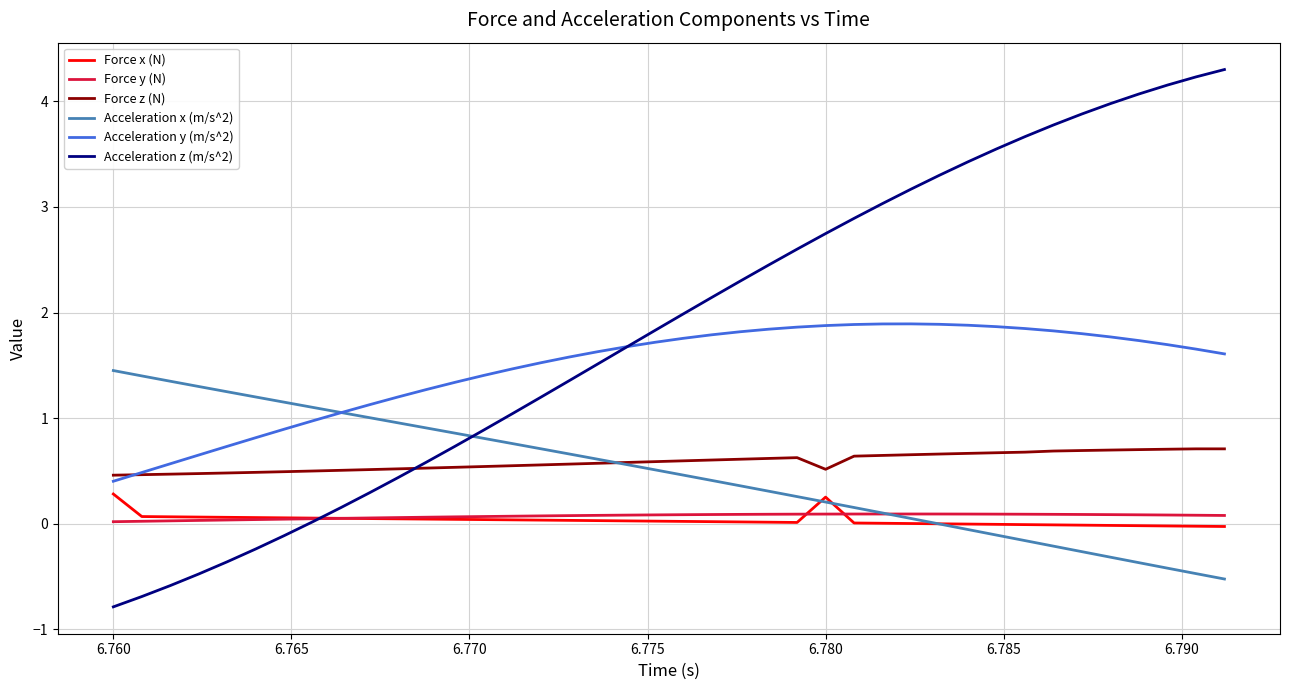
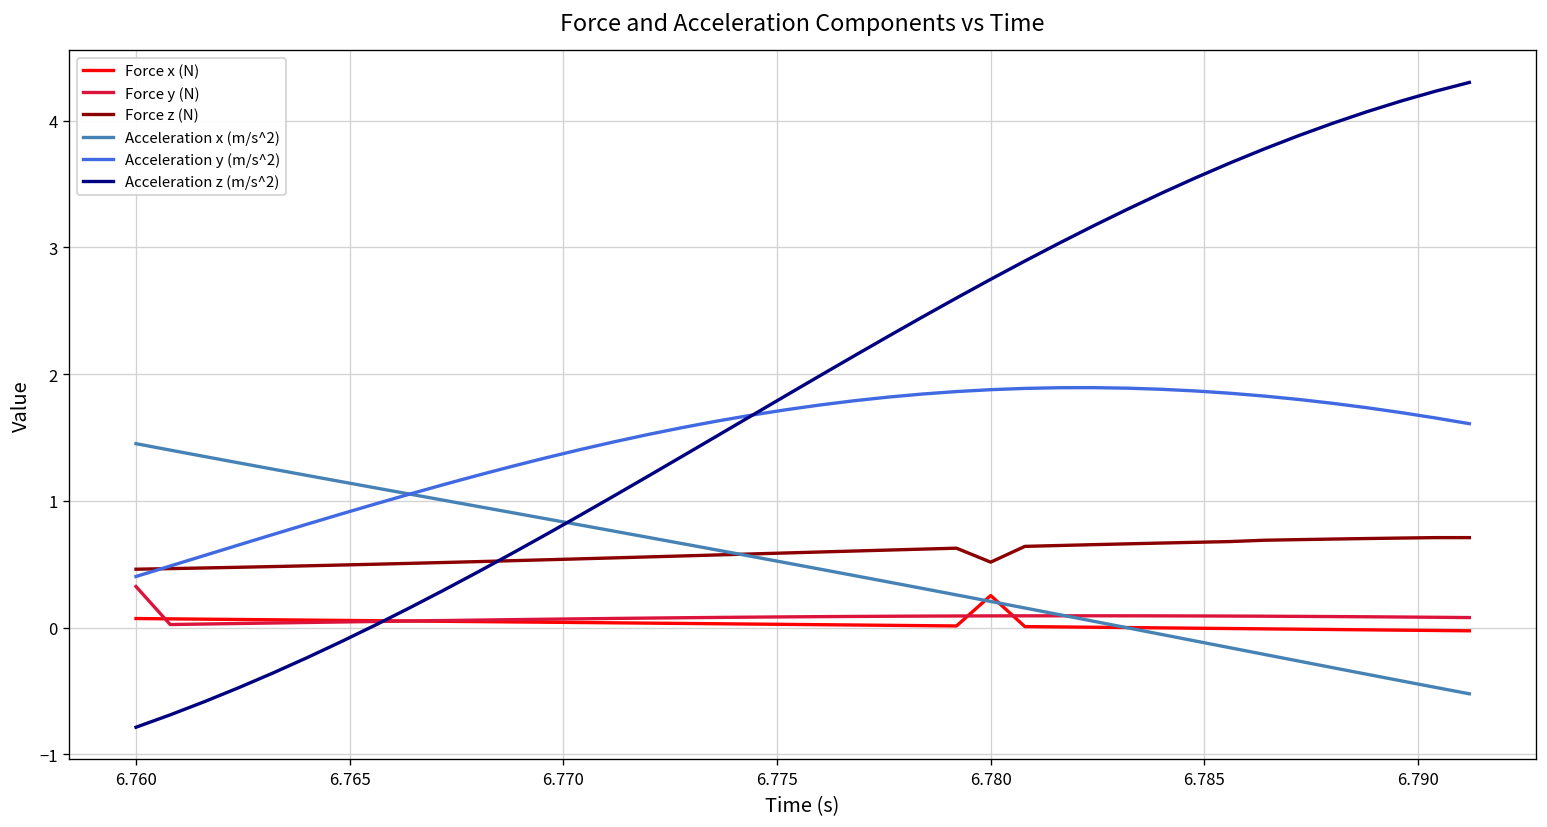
Force x (N), 6.760: 0.28 -> 0.07
Force y (N), 6.760: 0.02 -> 0.32
